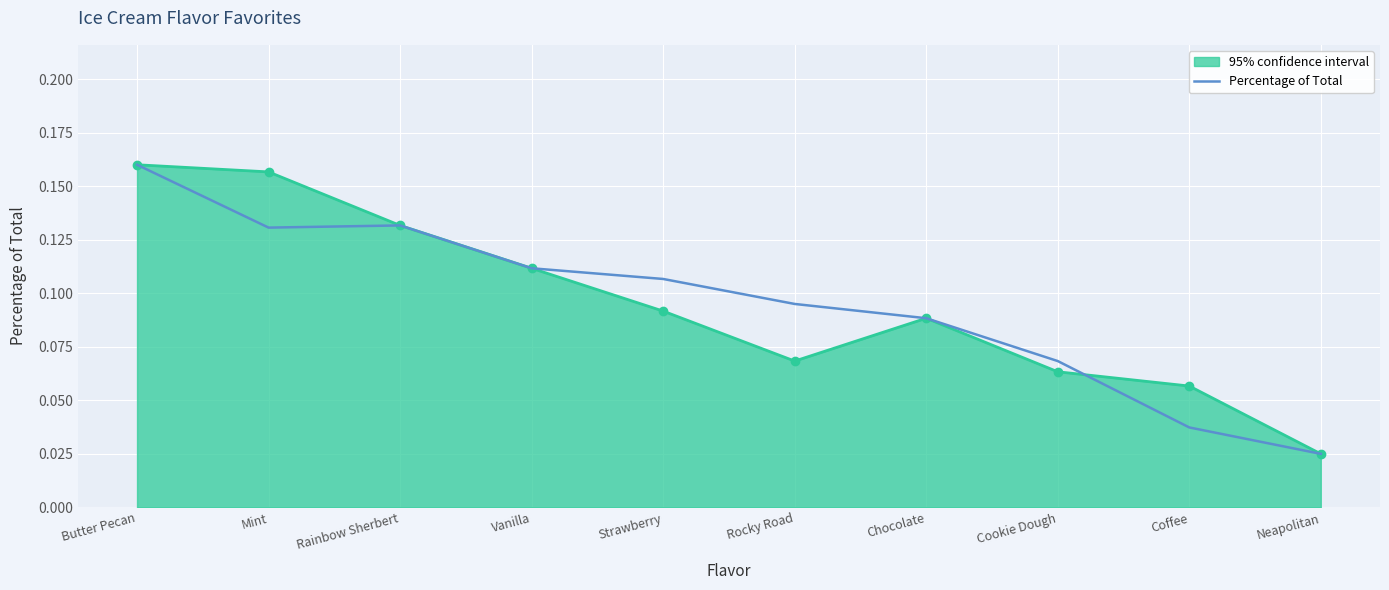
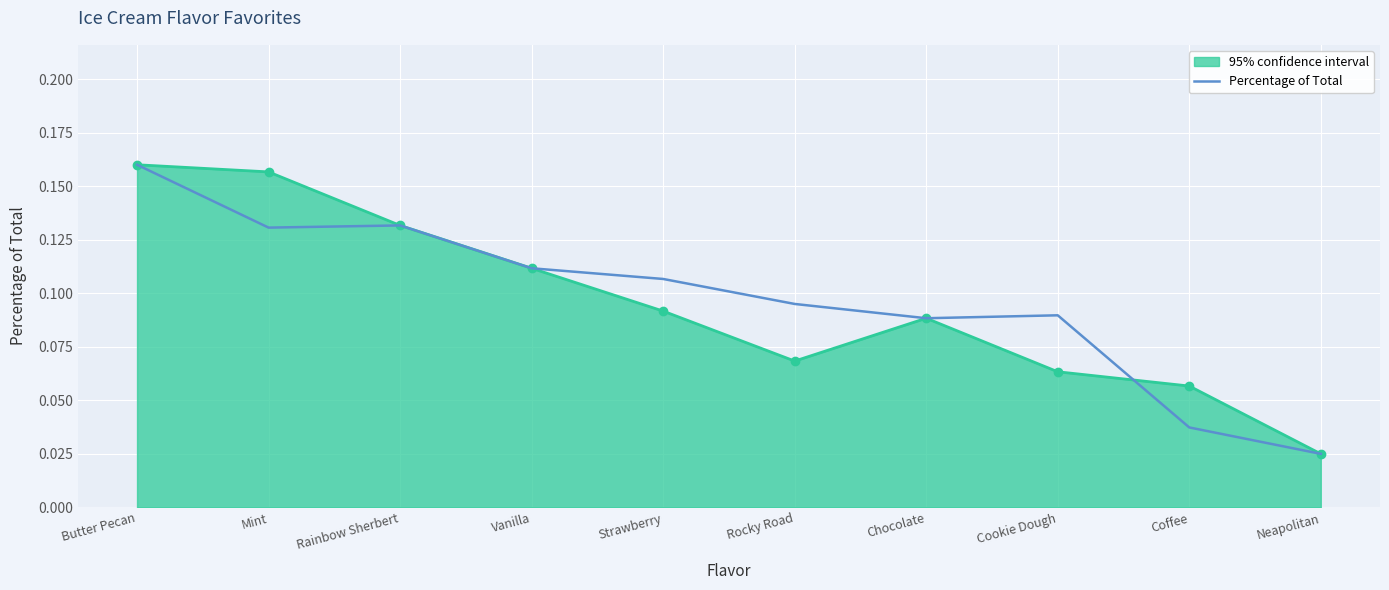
Percentage of Total, Cookie Dough: 0.068 -> 0.090
